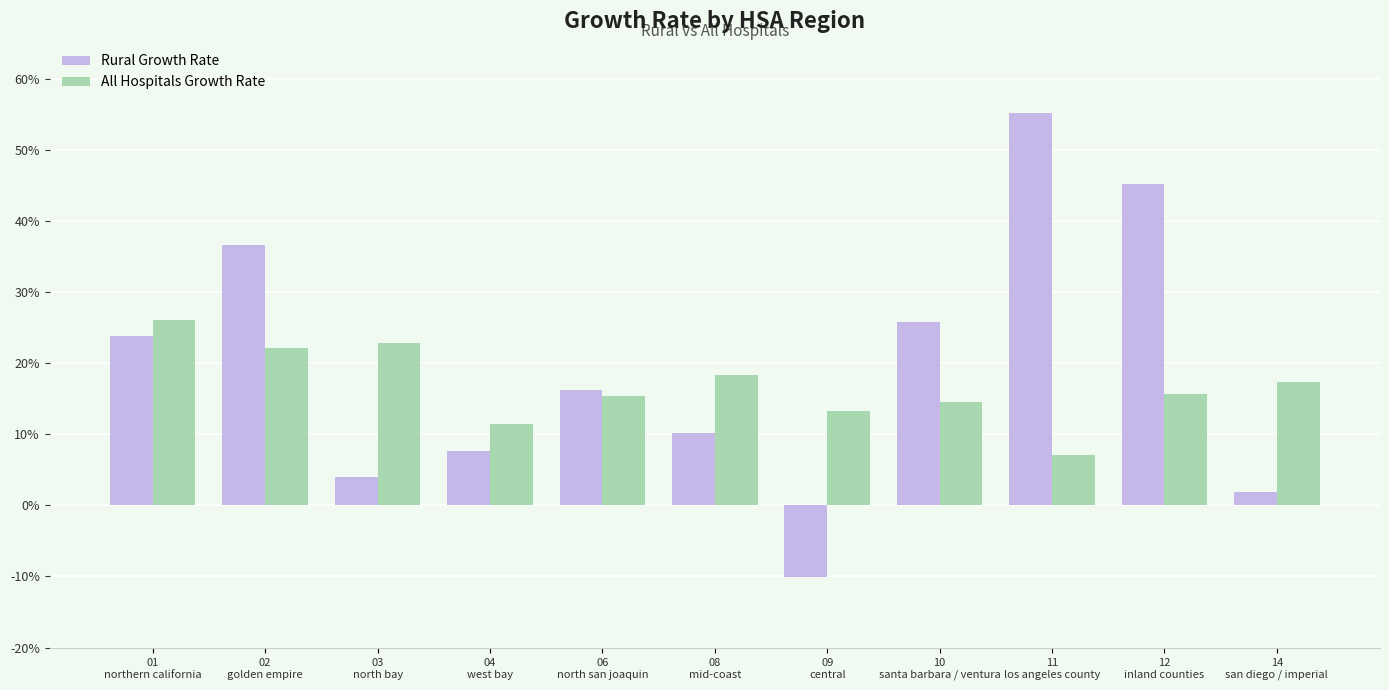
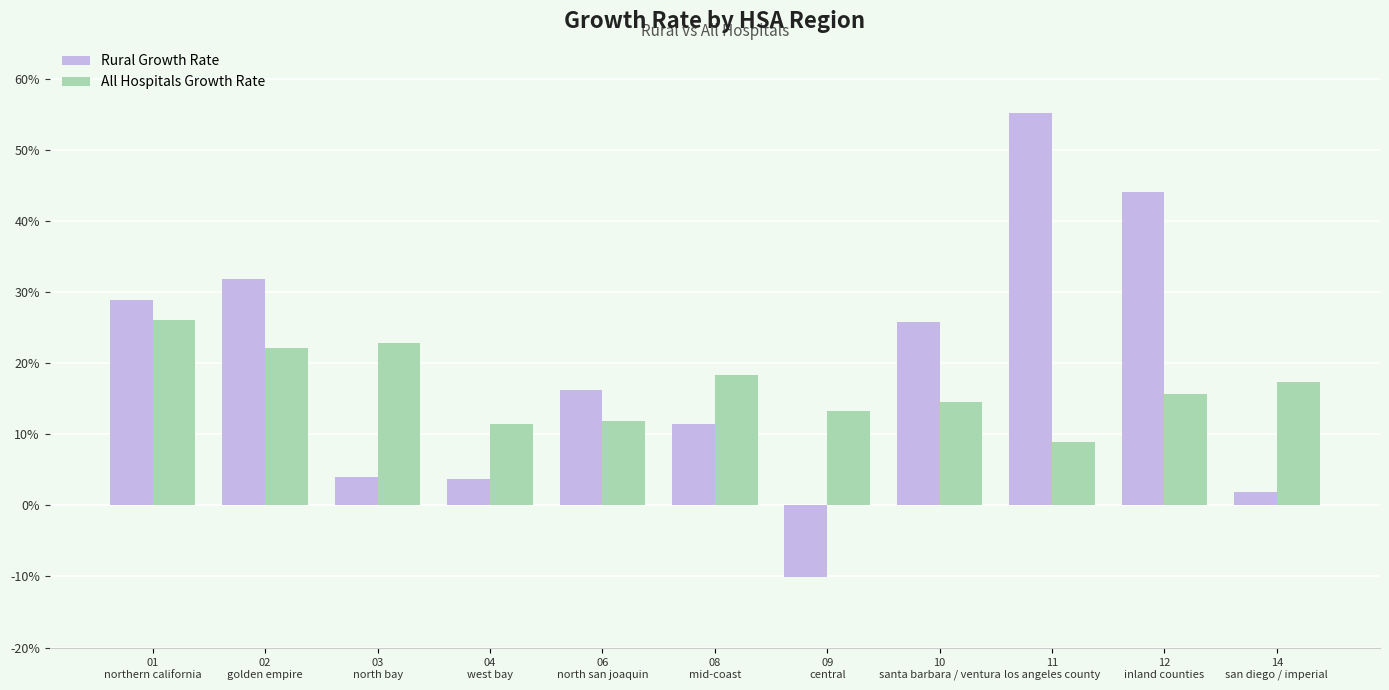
Rural Growth Rate, 01 northern california: 24% -> 29%
Rural Growth Rate, 02 golden empire: 37% -> 32%
Rural Growth Rate, 04 west bay: 8% -> 4%
All Hospitals Growth Rate, 06 north san joaquin: 15% -> 12%
Rural Growth Rate, 08 mid-coast: 10% -> 11%
All Hospitals Growth Rate, 11 los angeles county: 7% -> 9%
Rural Growth Rate, 12 inland counties: 45% -> 44%
